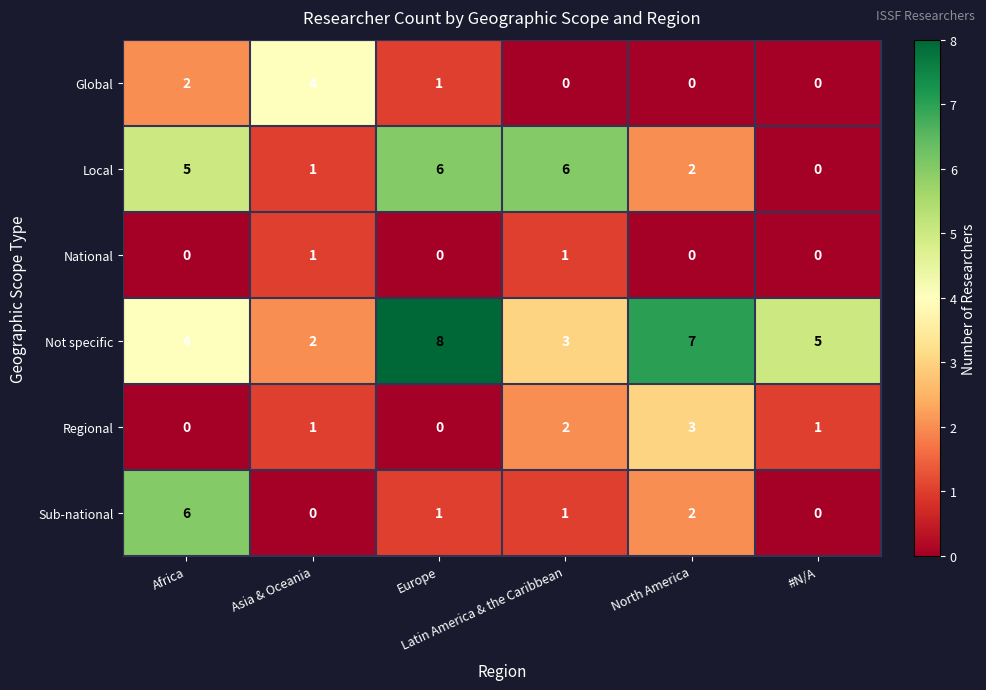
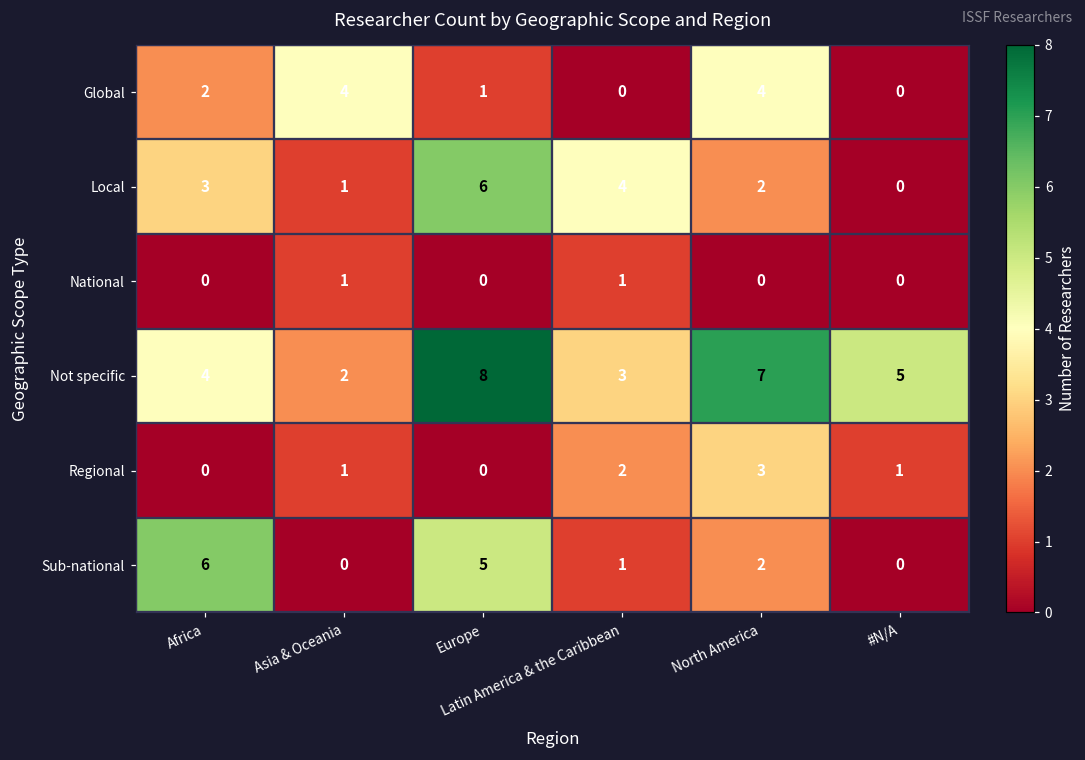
Global, North America: 0 -> 4
Local, Africa: 5 -> 3
Local, Latin America & the Caribbean: 6 -> 4
Sub-national, Europe: 1 -> 5
